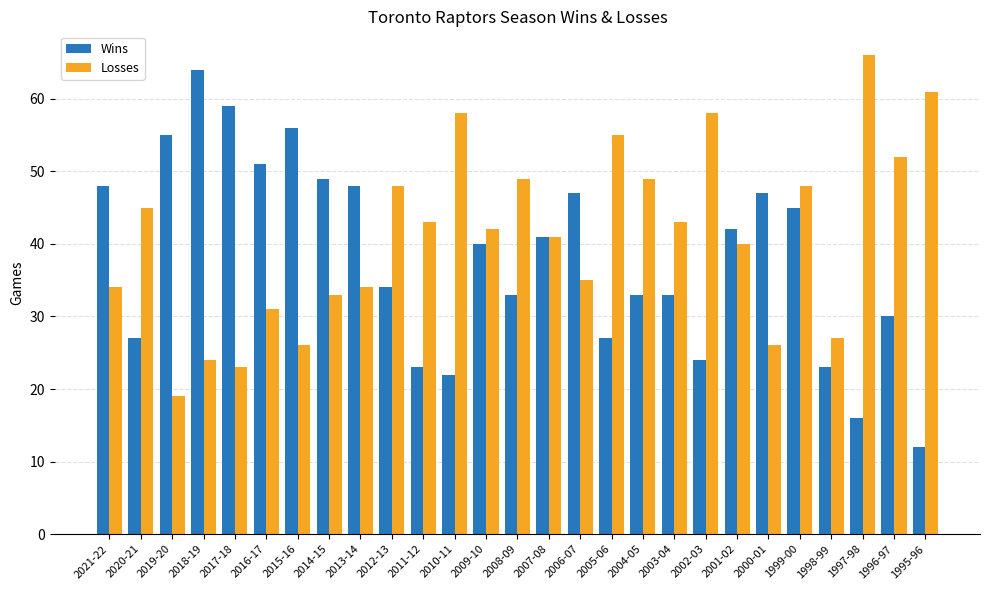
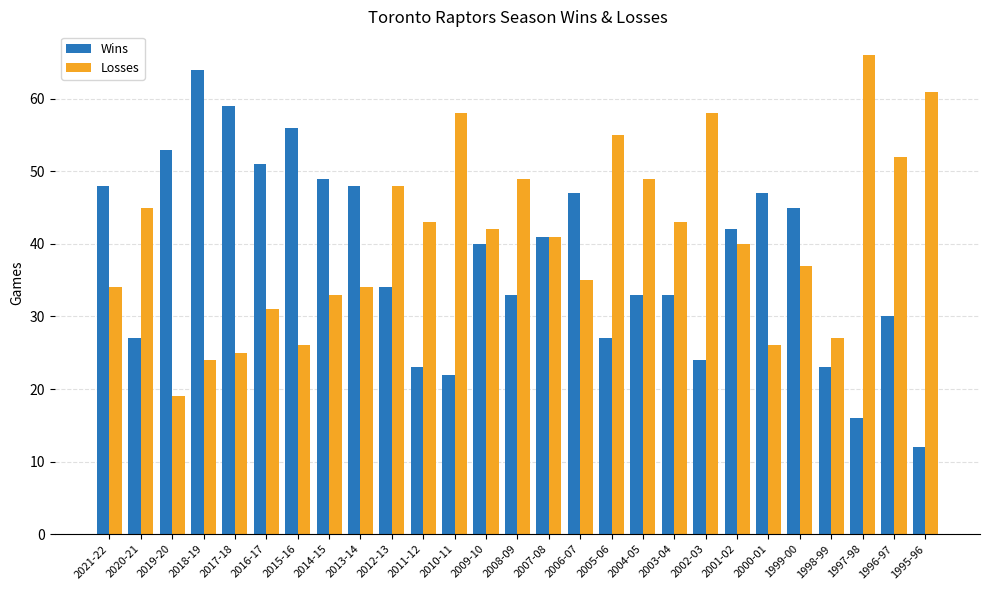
Wins, 2019-20: 55 -> 53
Losses, 2017-18: 23 -> 25
Losses, 1999-00: 48 -> 37
